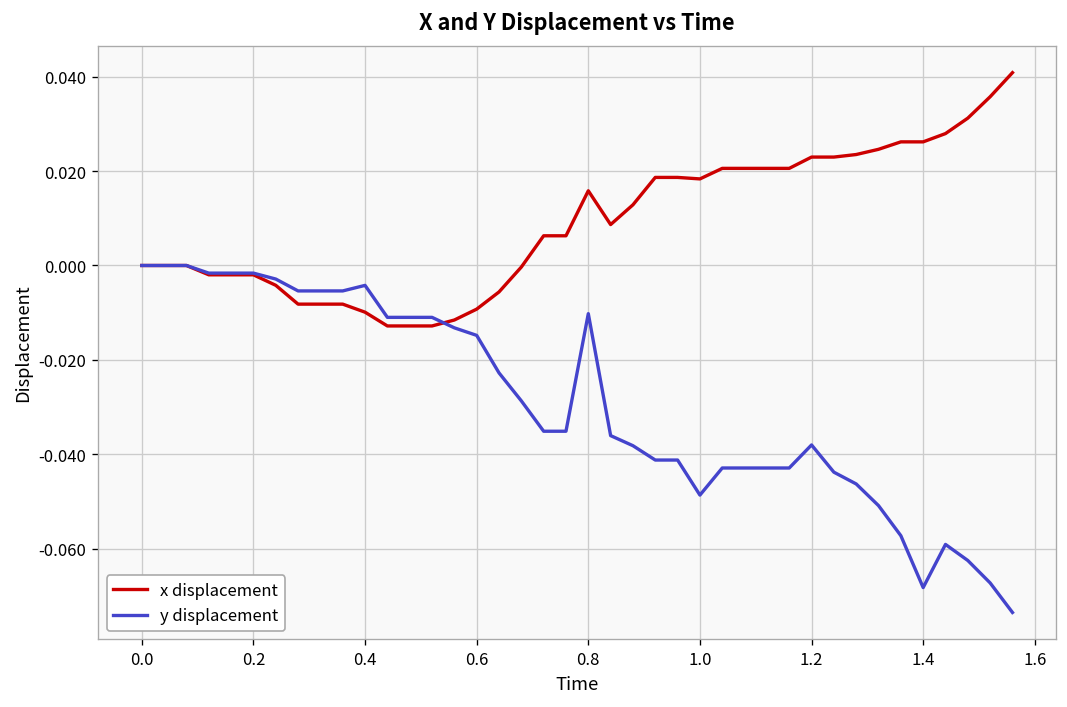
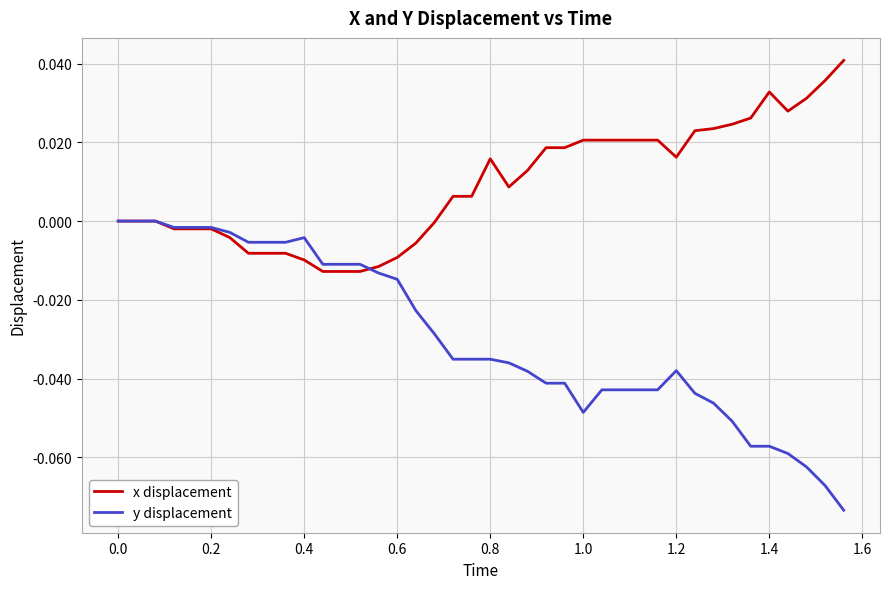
y displacement, 0.8: -0.010 -> -0.035
x displacement, 1.0: 0.018 -> 0.021
x displacement, 1.2: 0.023 -> 0.016
x displacement, 1.4: 0.026 -> 0.033
y displacement, 1.4: -0.068 -> -0.057
